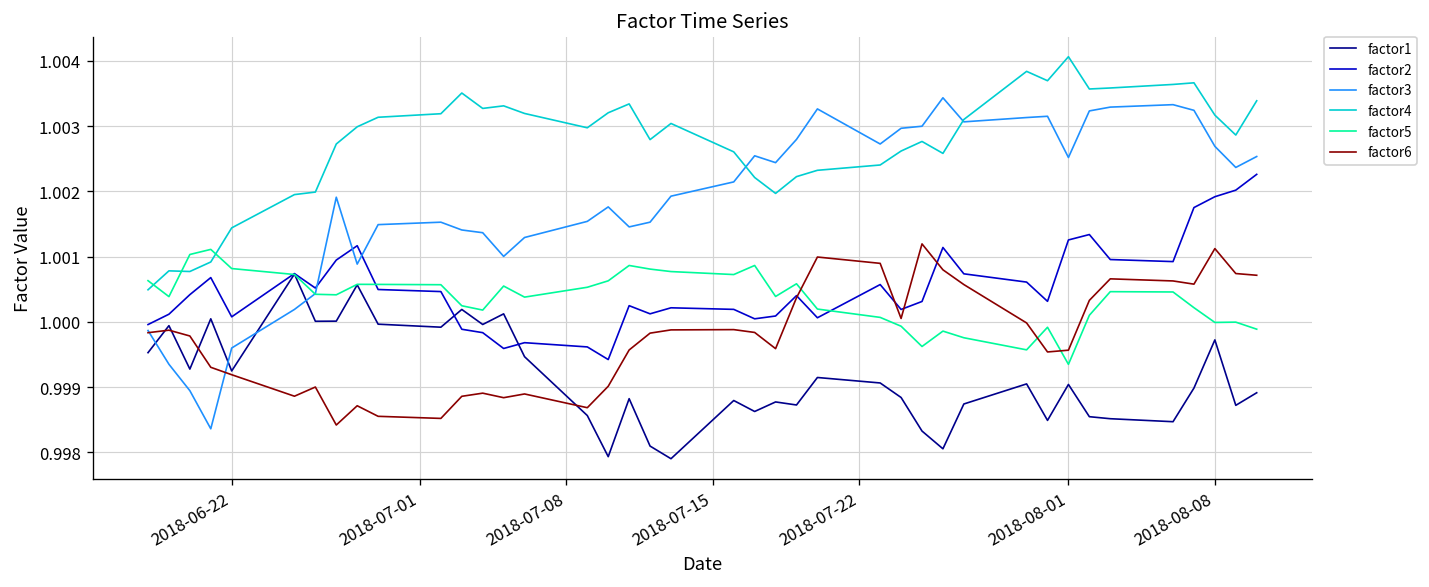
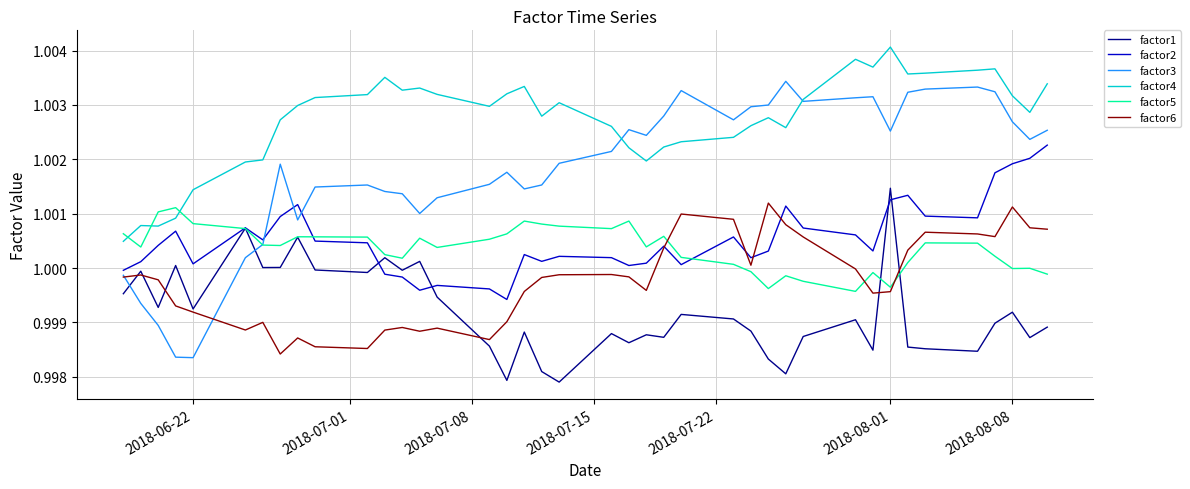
factor3, 2018-06-22: 0.9996 -> 0.9984
factor1, 2018-08-01: 0.9990 -> 1.0015
factor5, 2018-08-01: 0.9993 -> 0.9996
factor1, 2018-08-08: 0.9997 -> 0.9992
